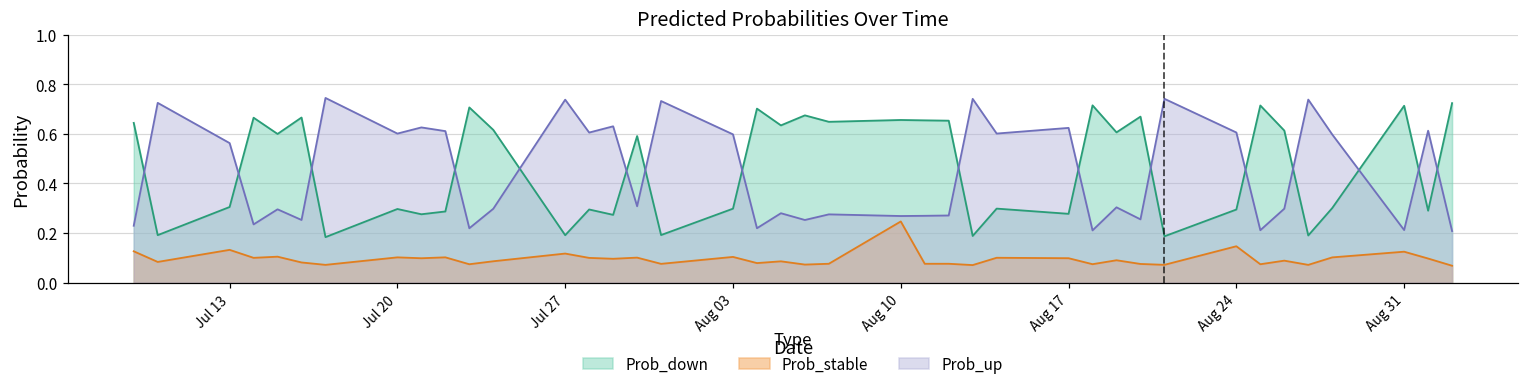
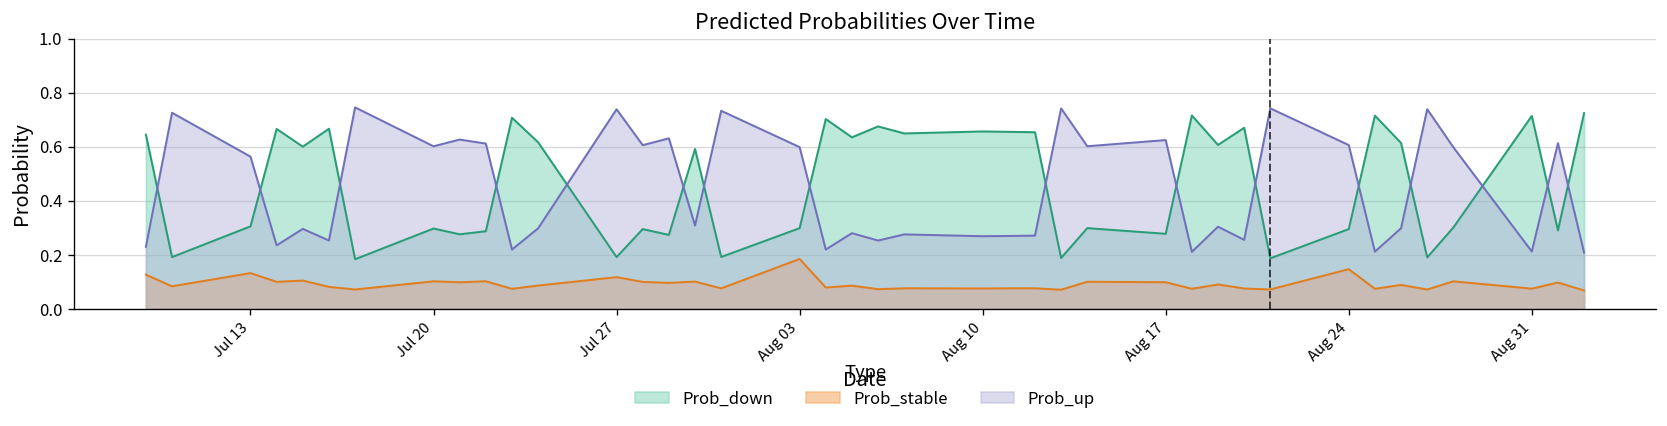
Prob_stable, Aug 03: 0.10 -> 0.18
Prob_stable, Aug 10: 0.25 -> 0.08
Prob_stable, Aug 31: 0.12 -> 0.07
